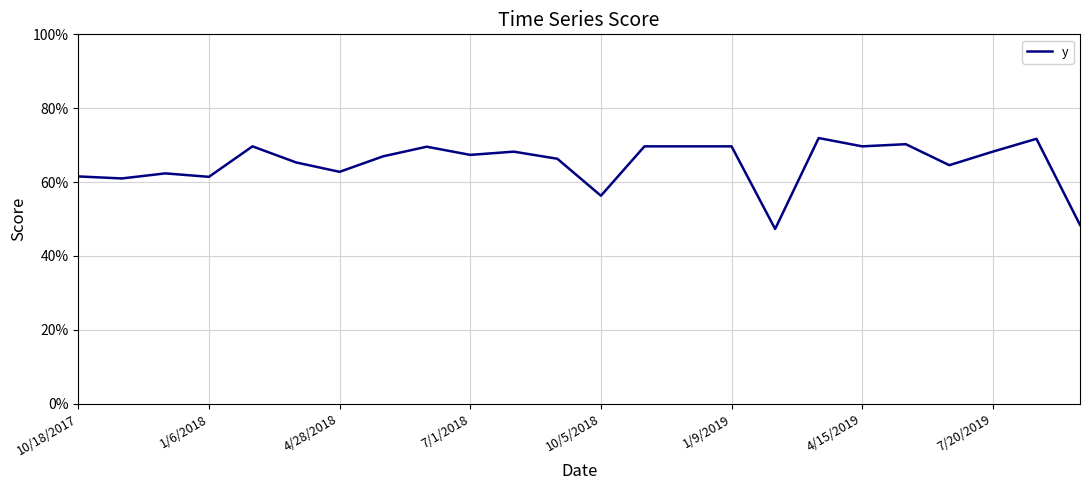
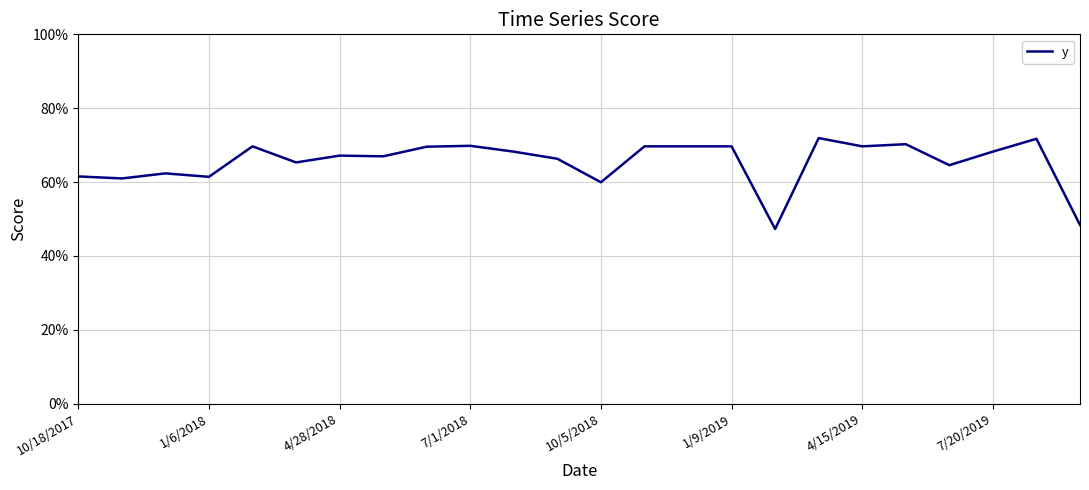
4/28/2018: 63% -> 67%
7/1/2018: 67% -> 70%
10/5/2018: 56% -> 60%
